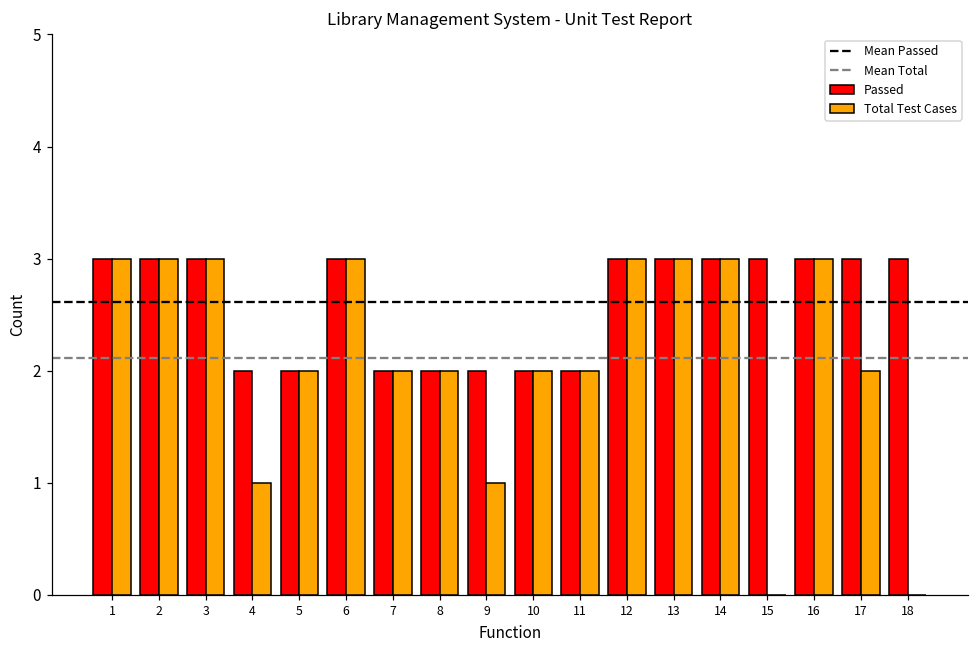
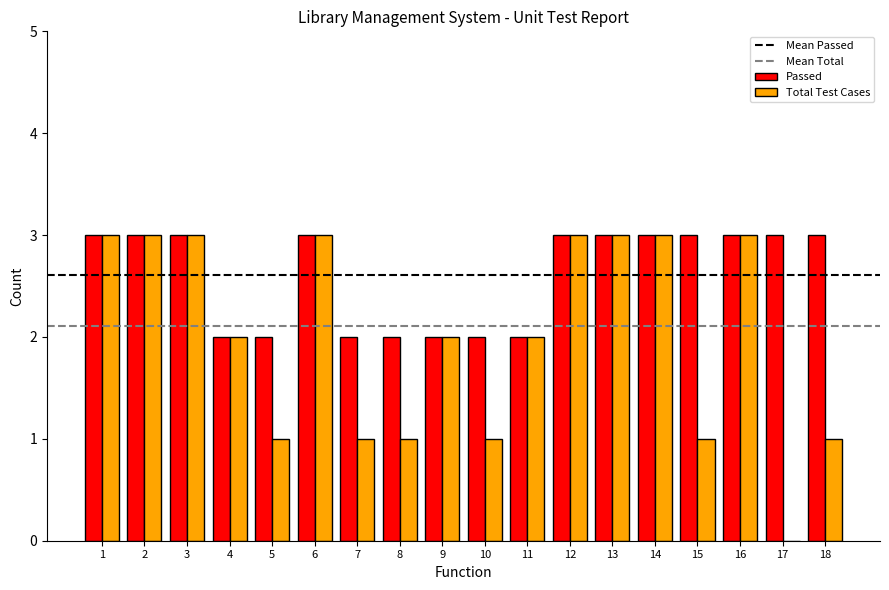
Total Test Cases, 4: 1 -> 2
Total Test Cases, 5: 2 -> 1
Total Test Cases, 7: 2 -> 1
Total Test Cases, 8: 2 -> 1
Total Test Cases, 9: 1 -> 2
Total Test Cases, 10: 2 -> 1
Total Test Cases, 15: 0 -> 1
Total Test Cases, 17: 2 -> 0
Total Test Cases, 18: 0 -> 1
